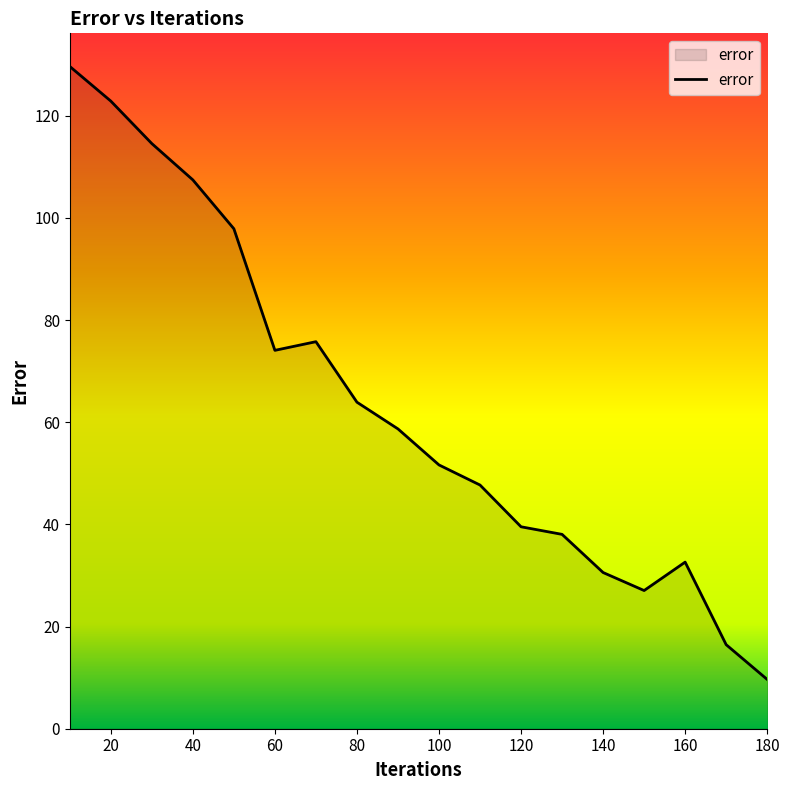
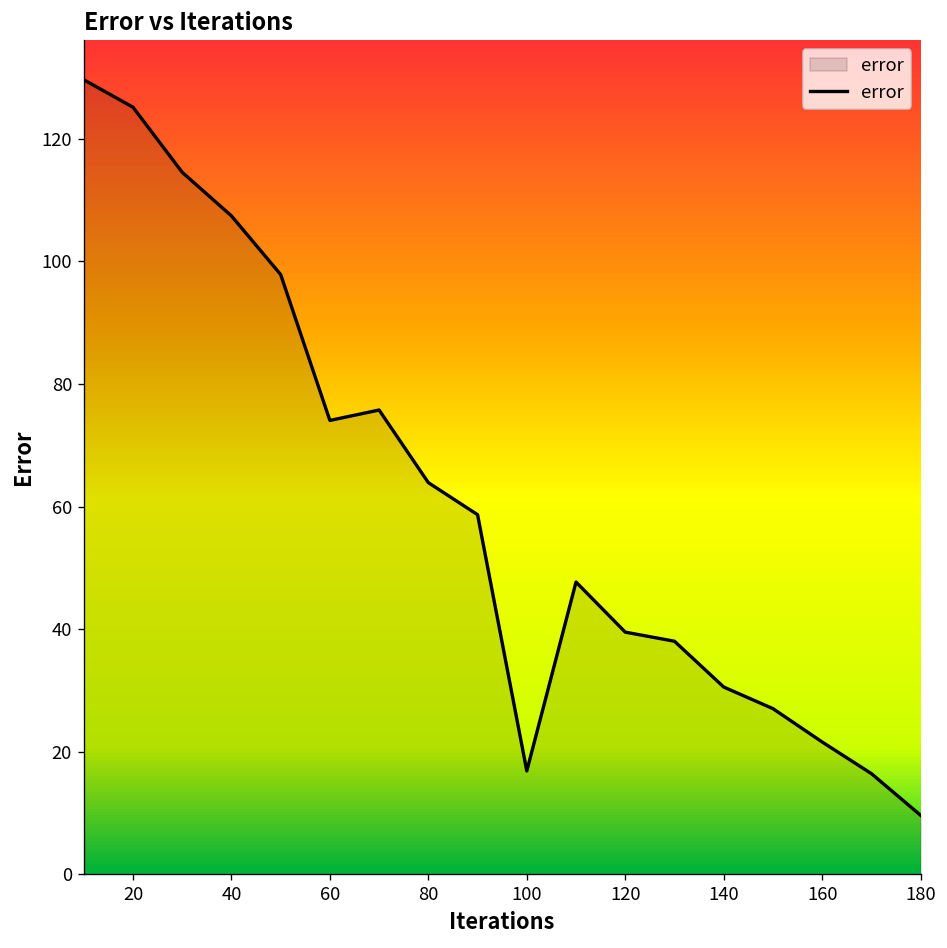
20: 123 -> 125
100: 52 -> 17
160: 33 -> 22
